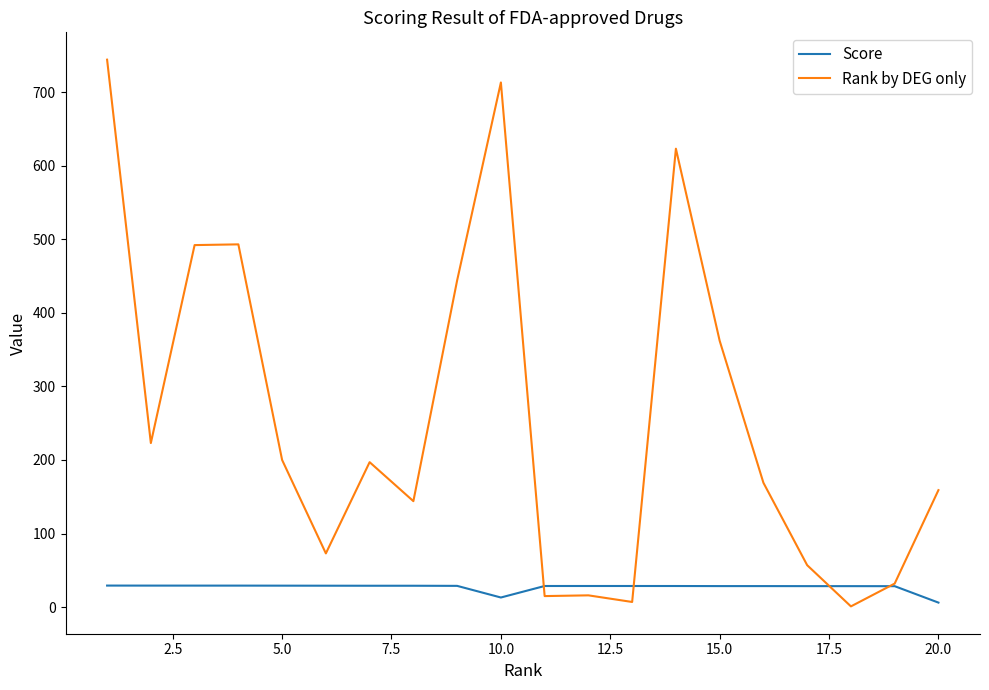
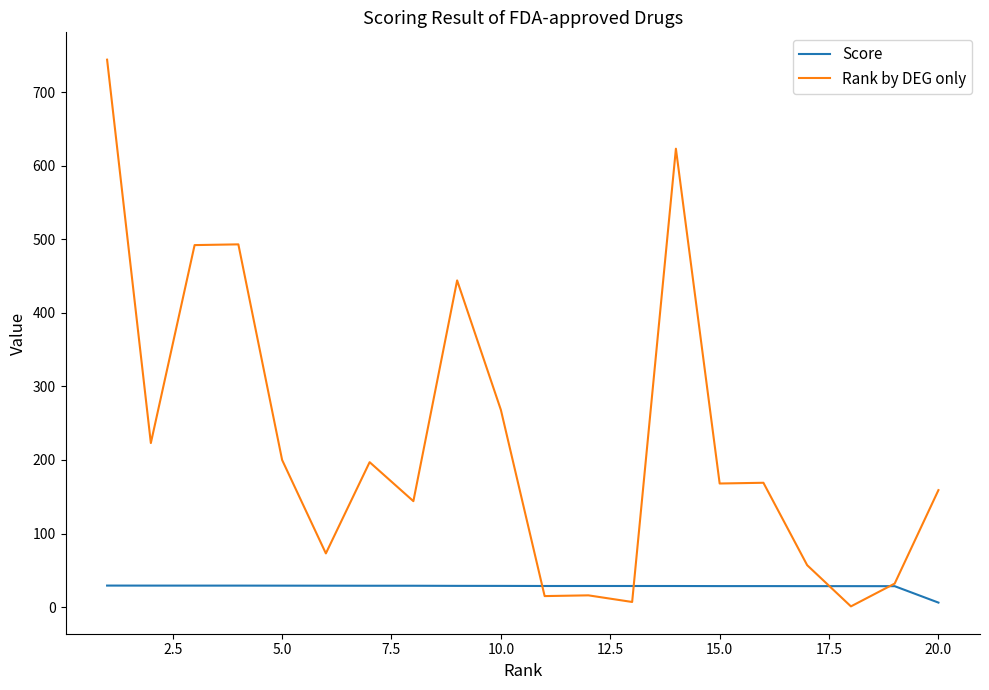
Score, 10.0: 10 -> 30
Rank by DEG only, 10.0: 710 -> 270
Rank by DEG only, 15.0: 360 -> 170
